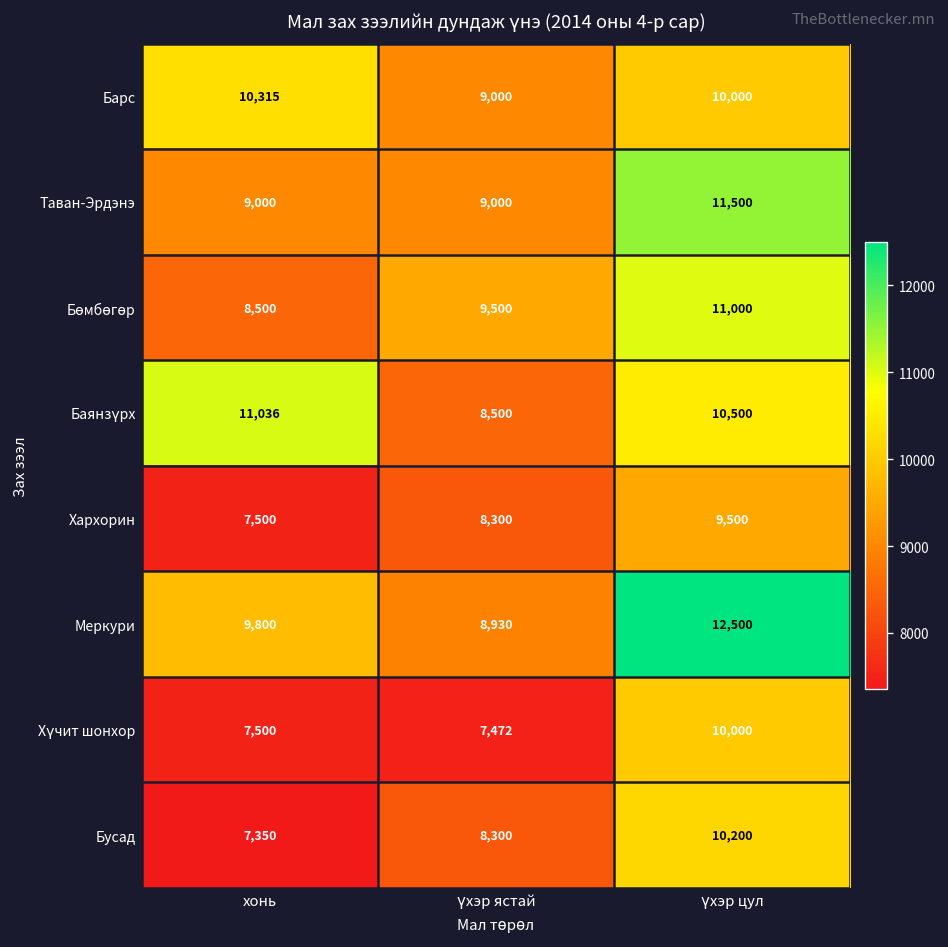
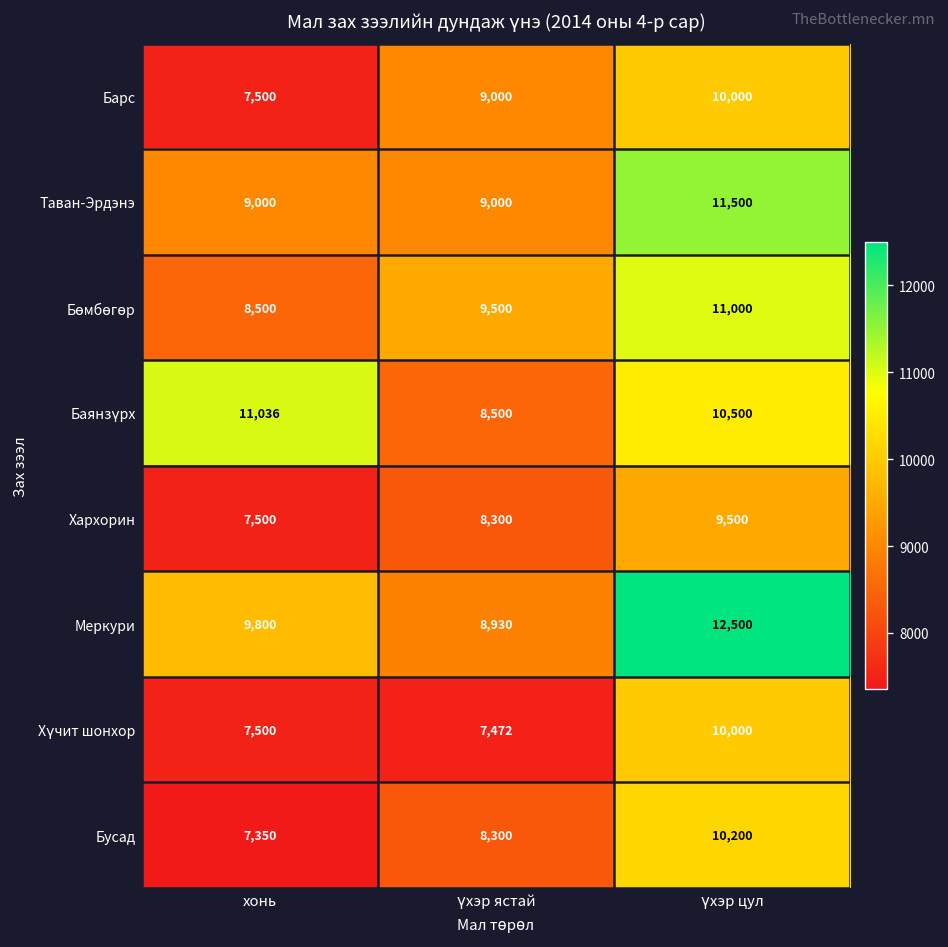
Барс, хонь: 10,315 -> 7,500
